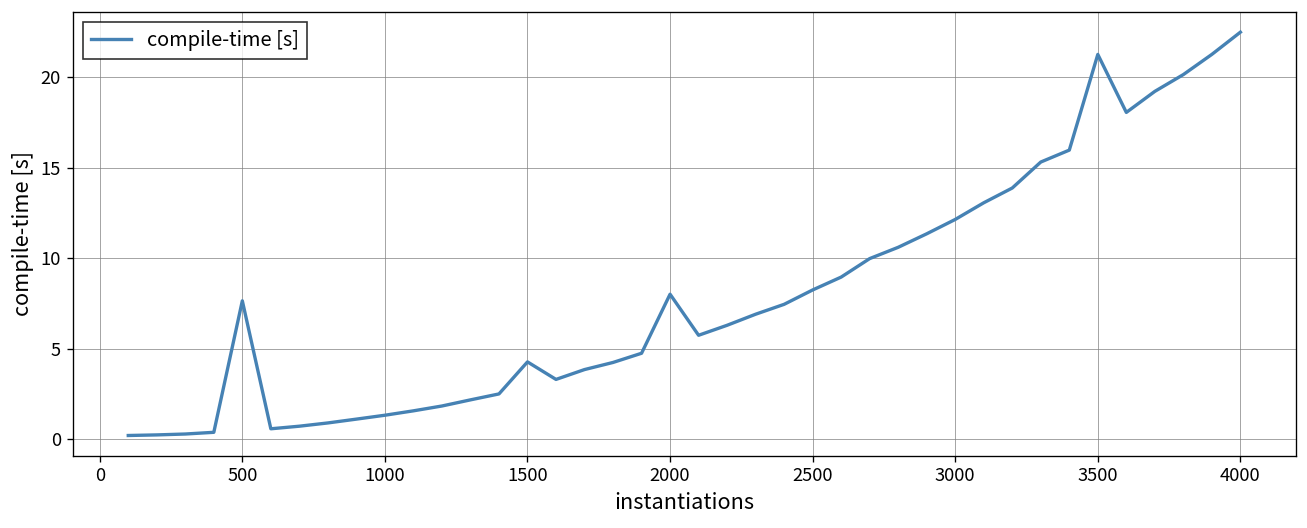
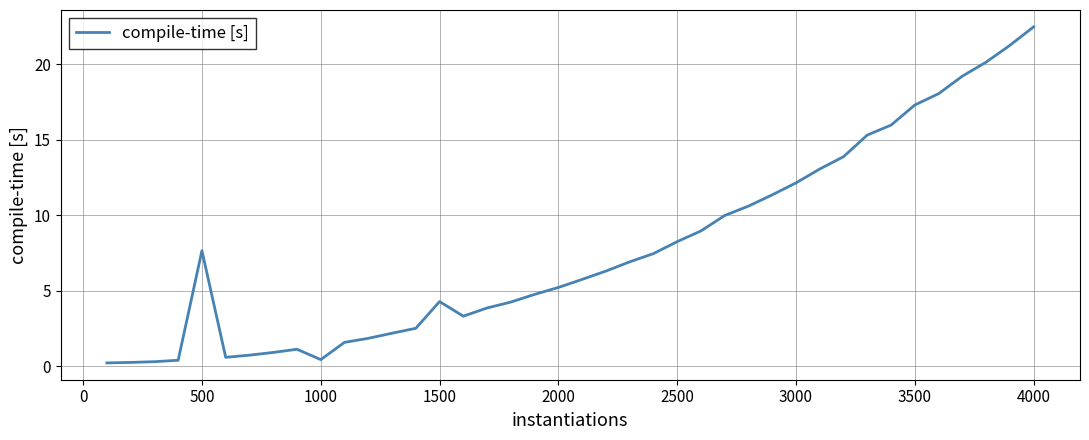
1000: 1.3 -> 0.4
2000: 8.0 -> 5.2
3500: 21.3 -> 17.3
